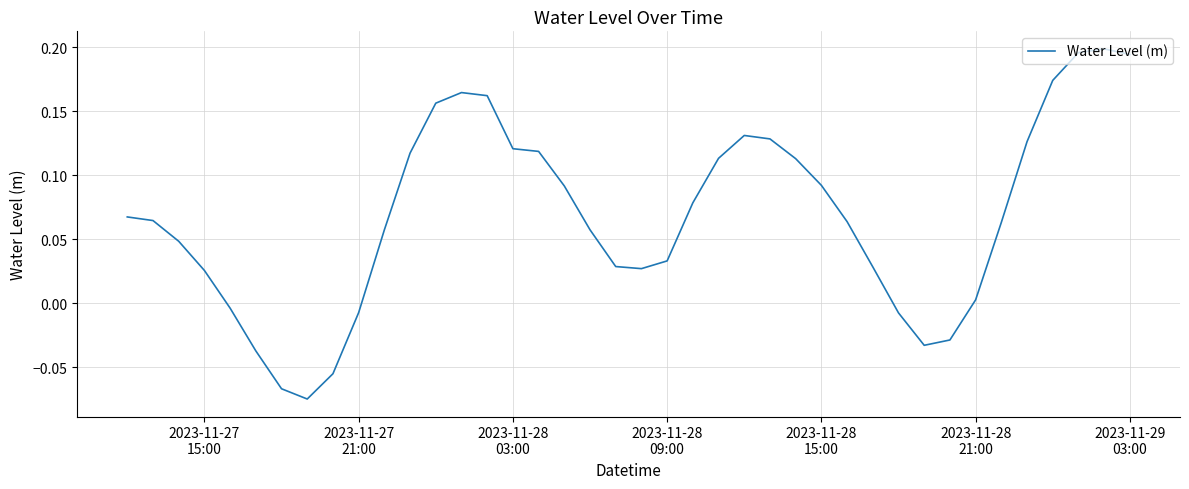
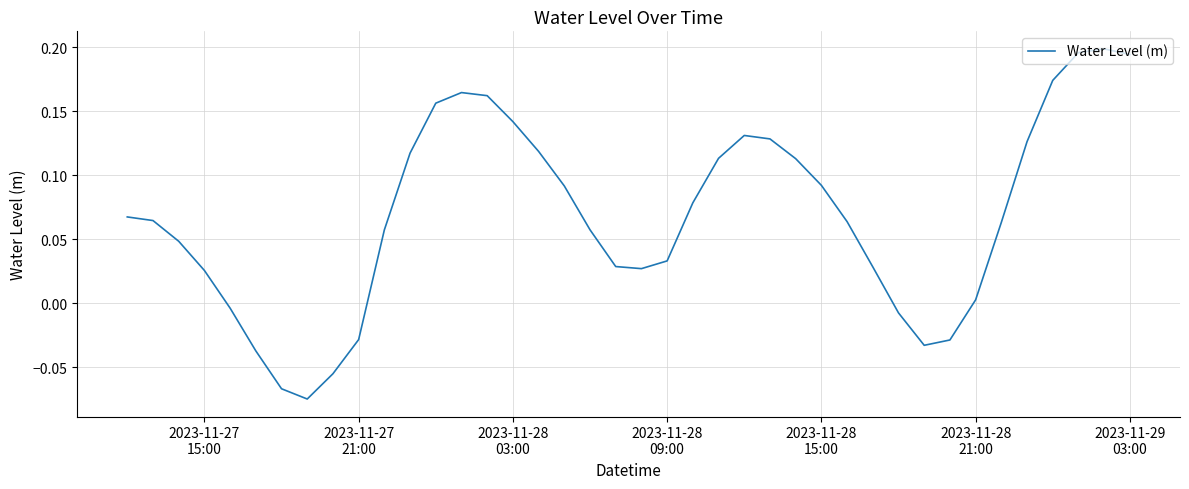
2023-11-27 21:00: -0.007 -> -0.028
2023-11-28 03:00: 0.121 -> 0.142
